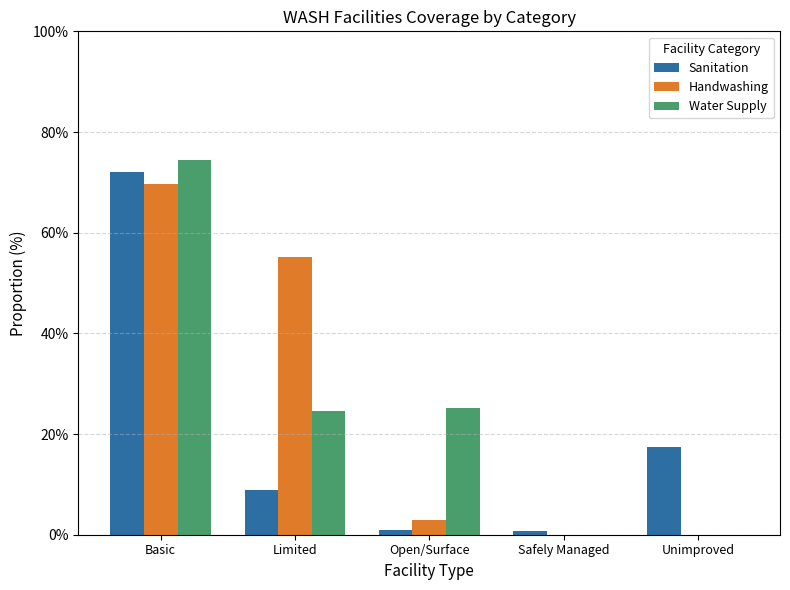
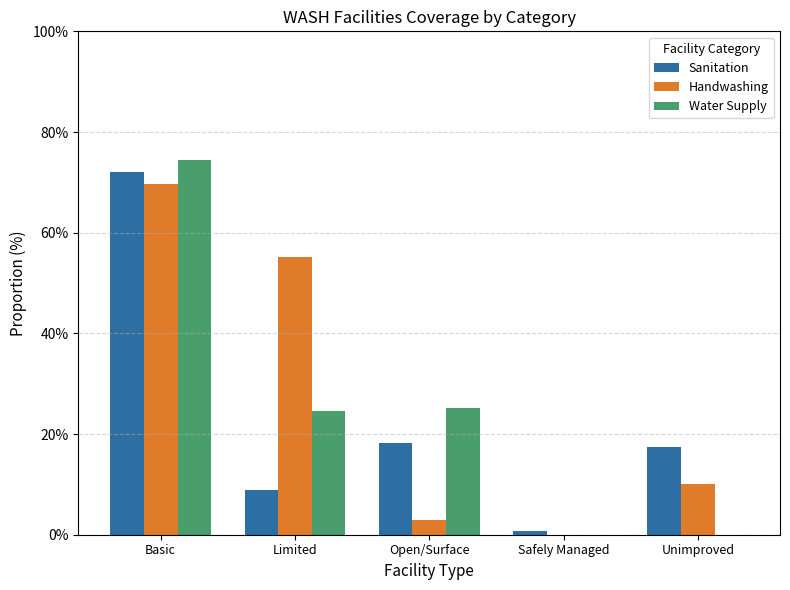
Sanitation, Open/Surface: 1% -> 18%
Handwashing, Unimproved: 0% -> 10%
